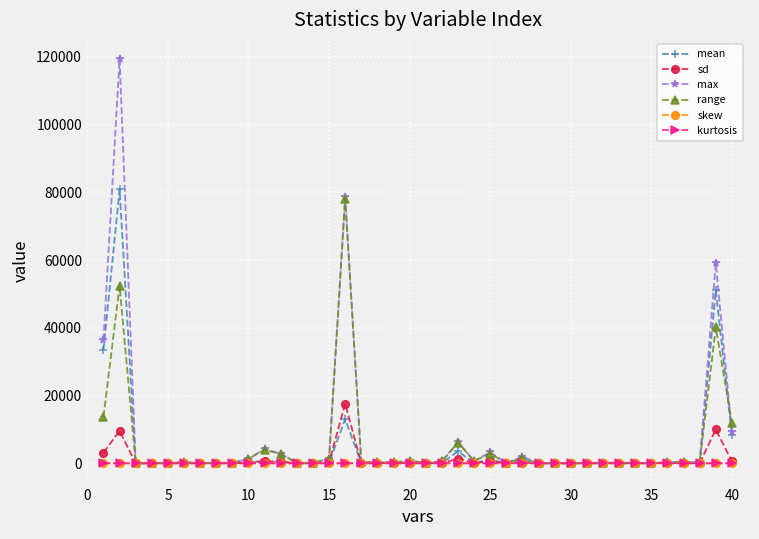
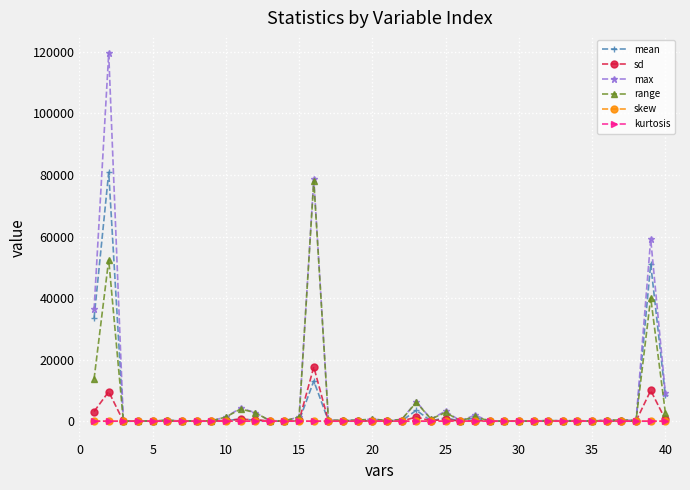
range, 40: 12000 -> 3000
